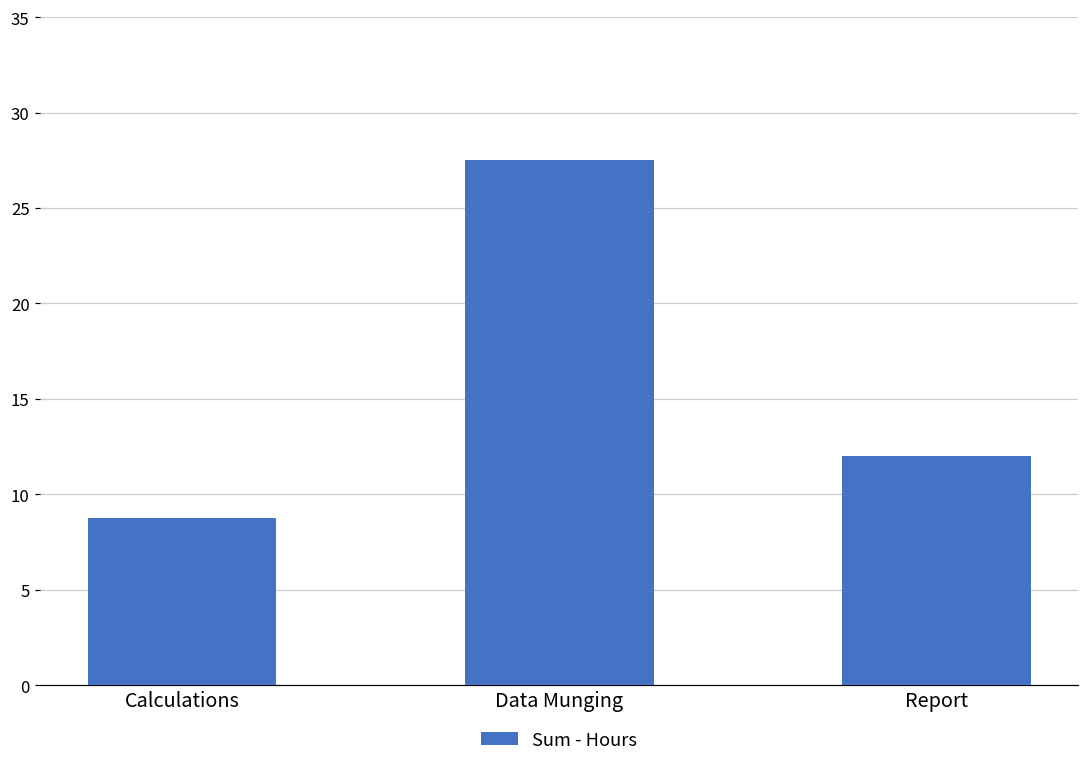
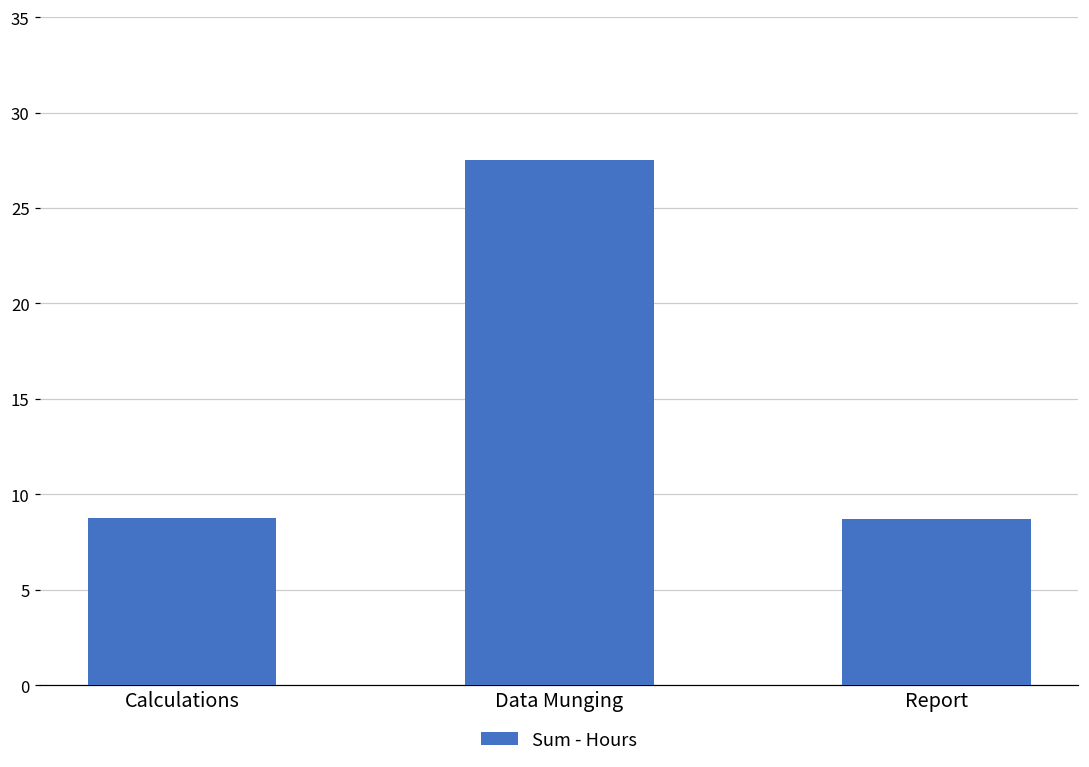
Report: 12.0 -> 8.7
